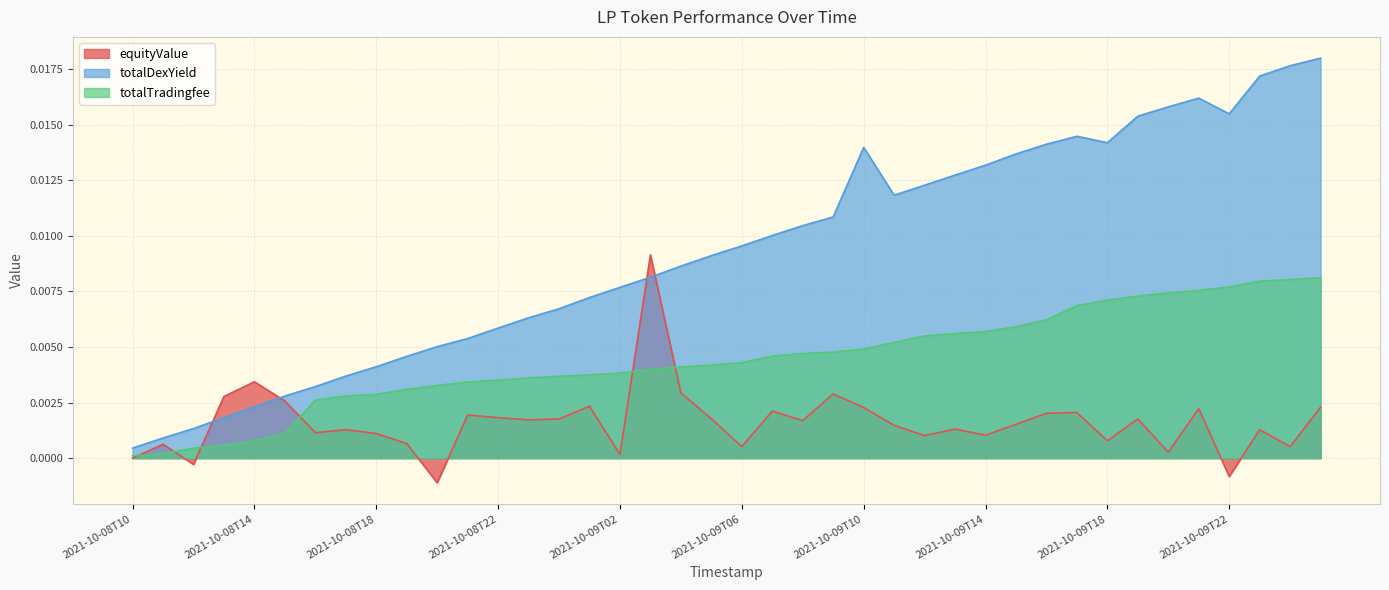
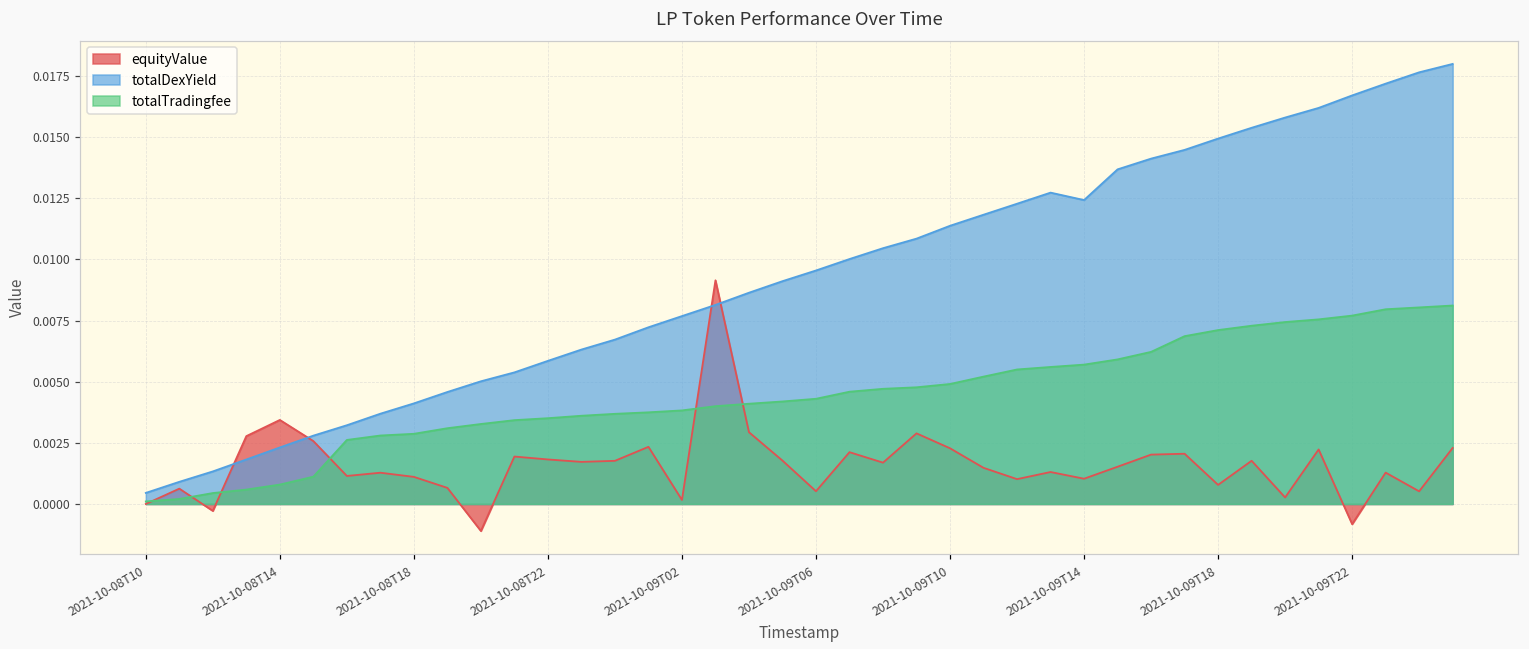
totalDexYield, 2021-10-09T10: 0.0140 -> 0.0114
totalDexYield, 2021-10-09T14: 0.0132 -> 0.0124
totalDexYield, 2021-10-09T18: 0.0142 -> 0.0149
totalDexYield, 2021-10-09T22: 0.0155 -> 0.0167
